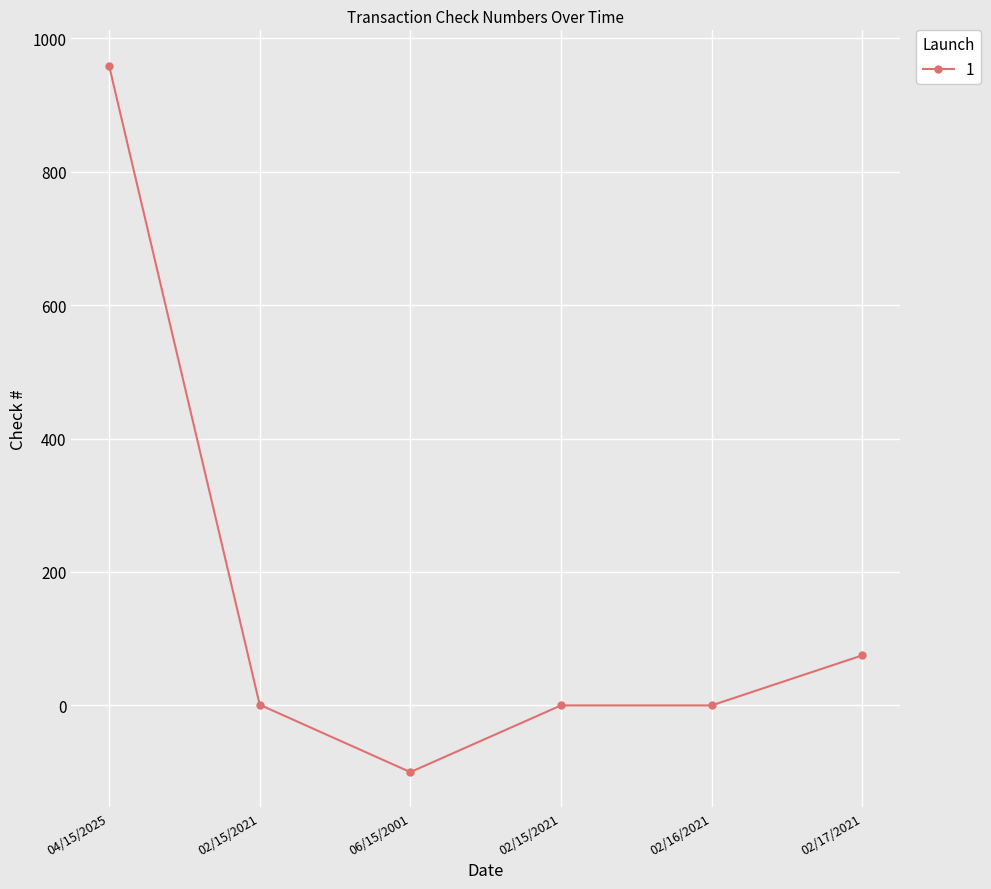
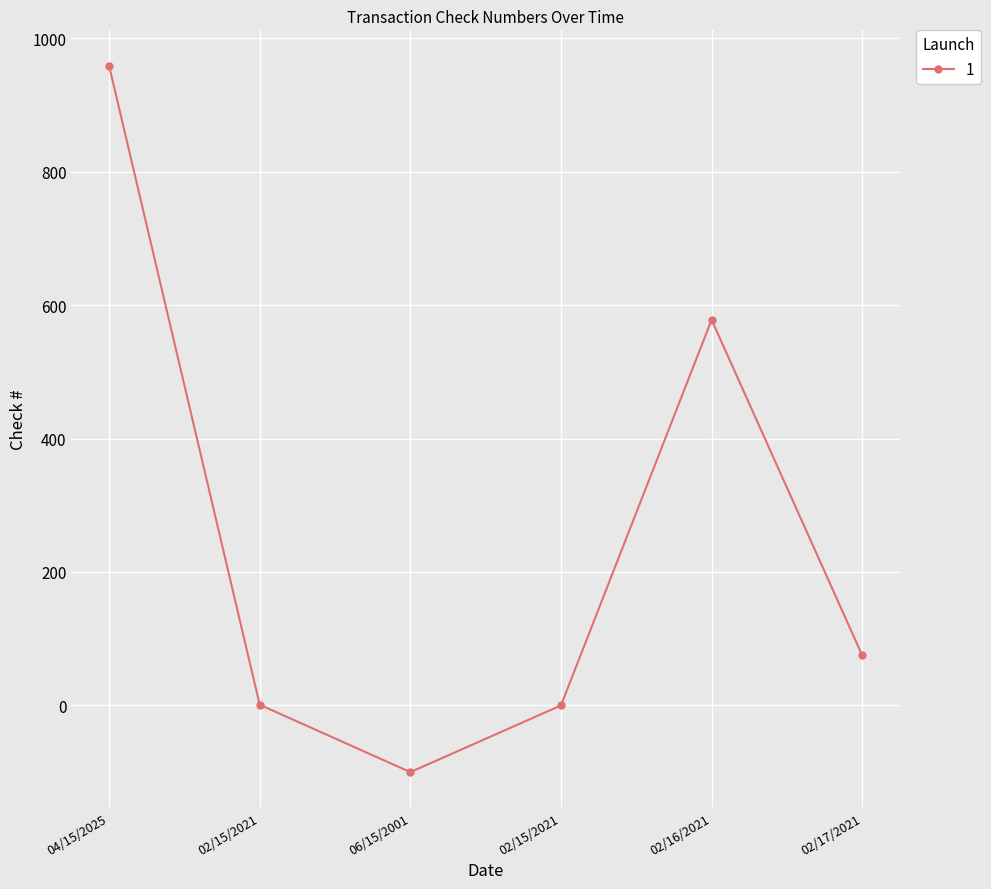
02/16/2021: 0 -> 580
